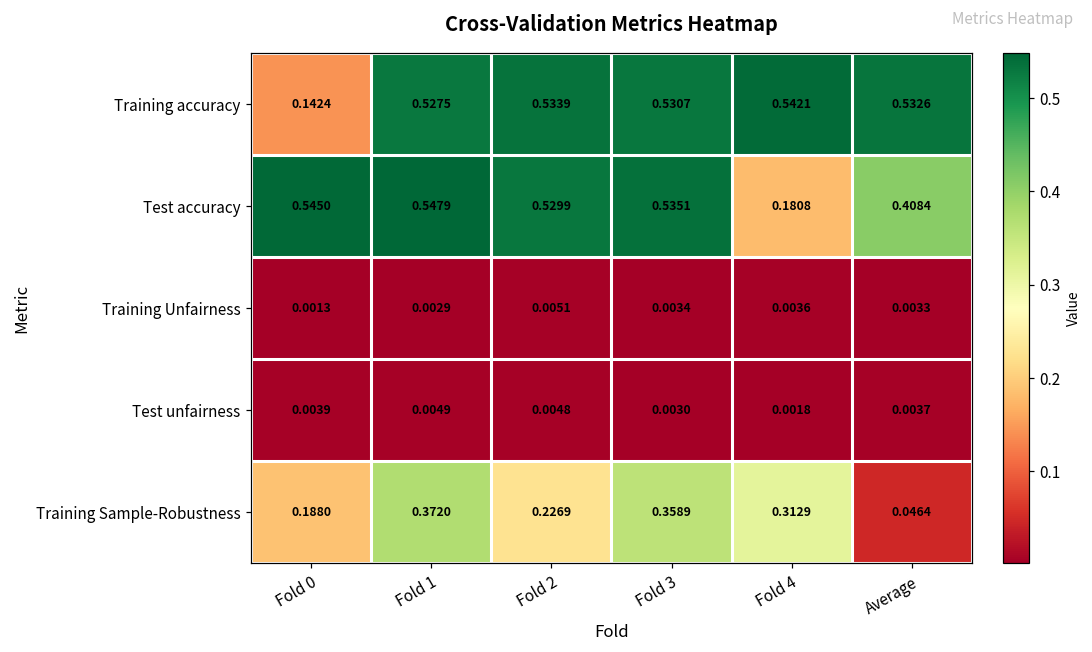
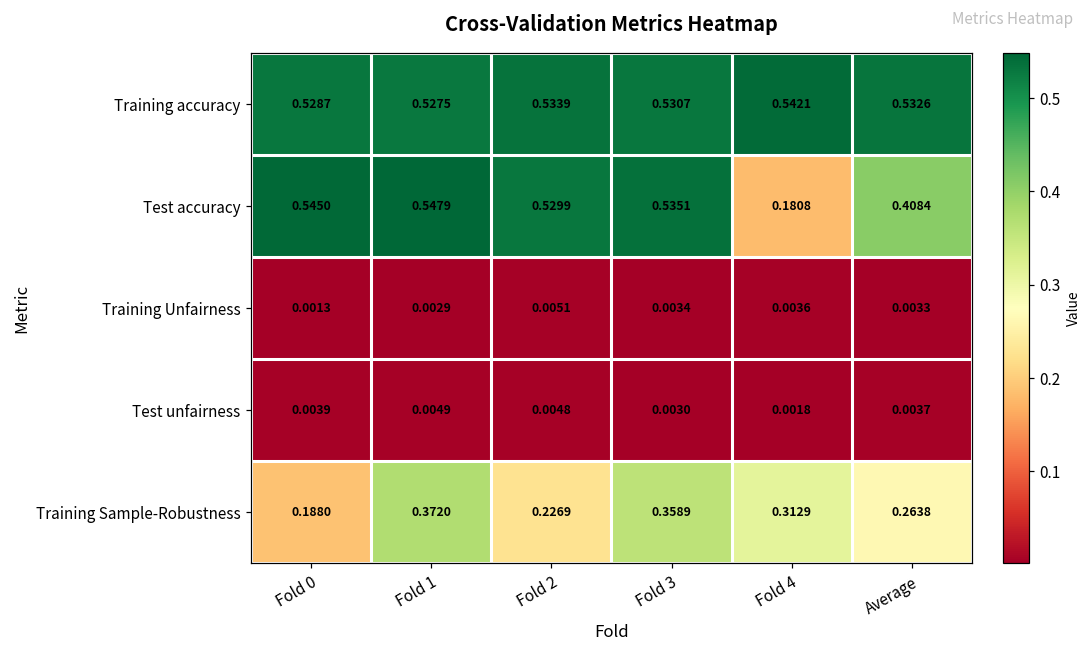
Training accuracy, Fold 0: 0.1424 -> 0.5287
Training Sample-Robustness, Average: 0.0464 -> 0.2638
